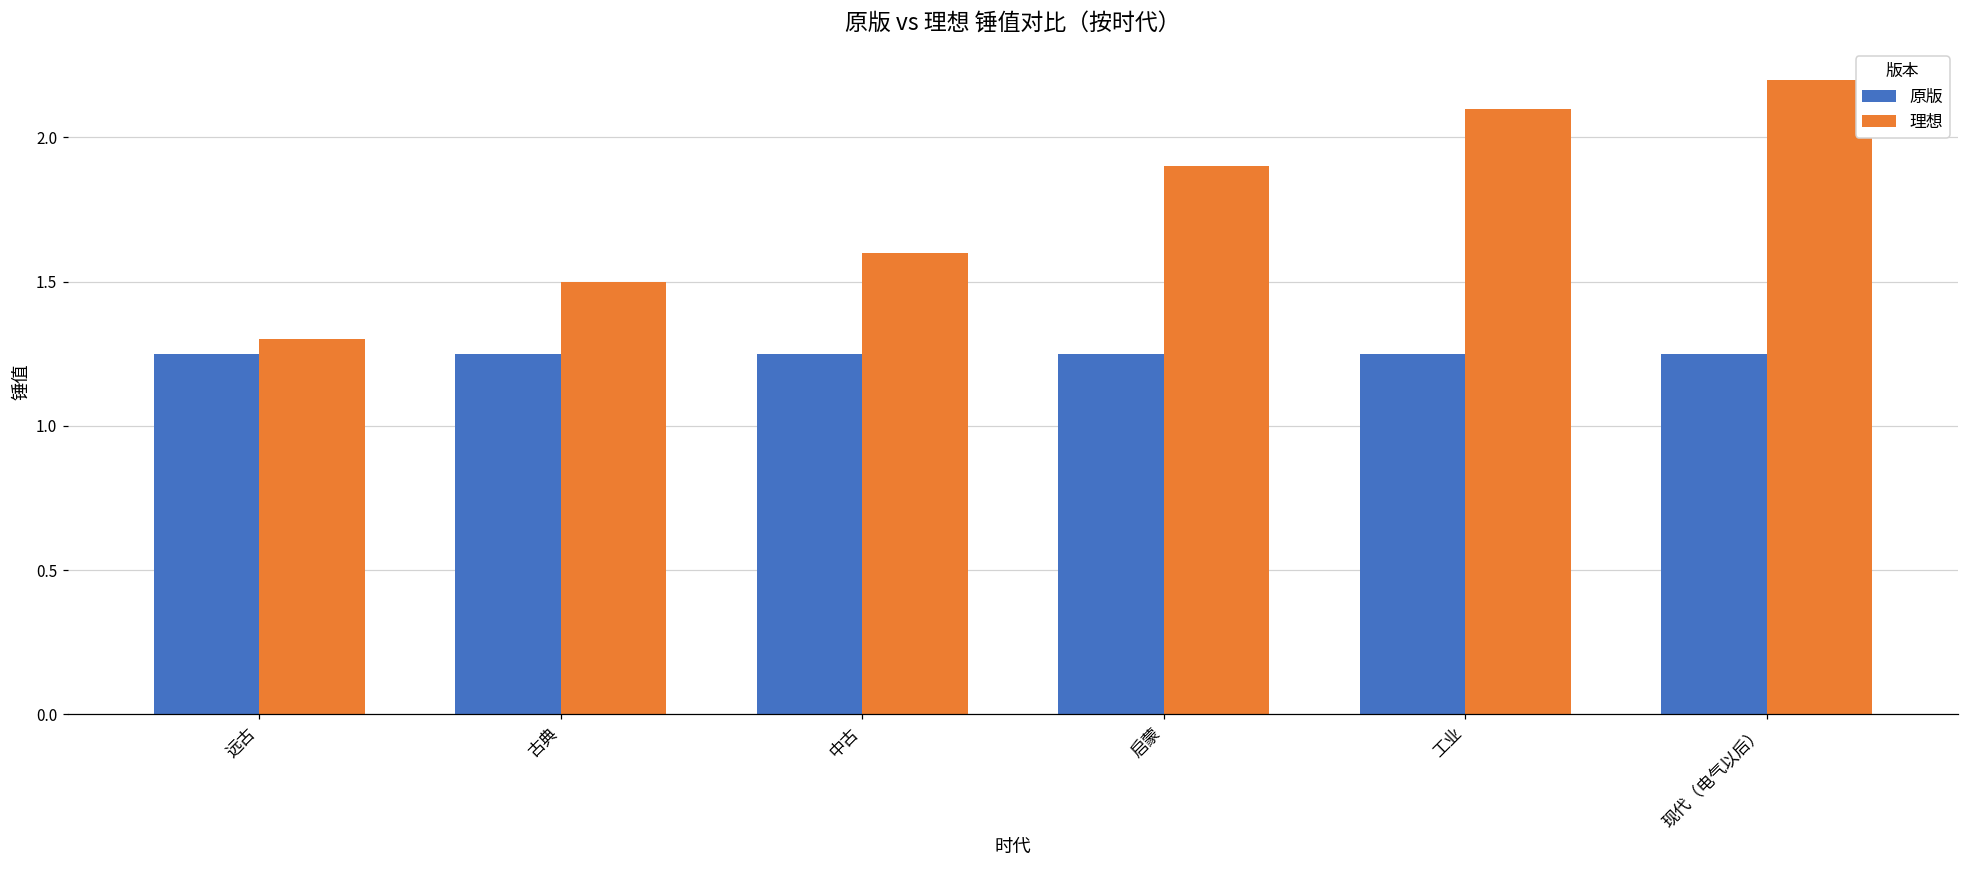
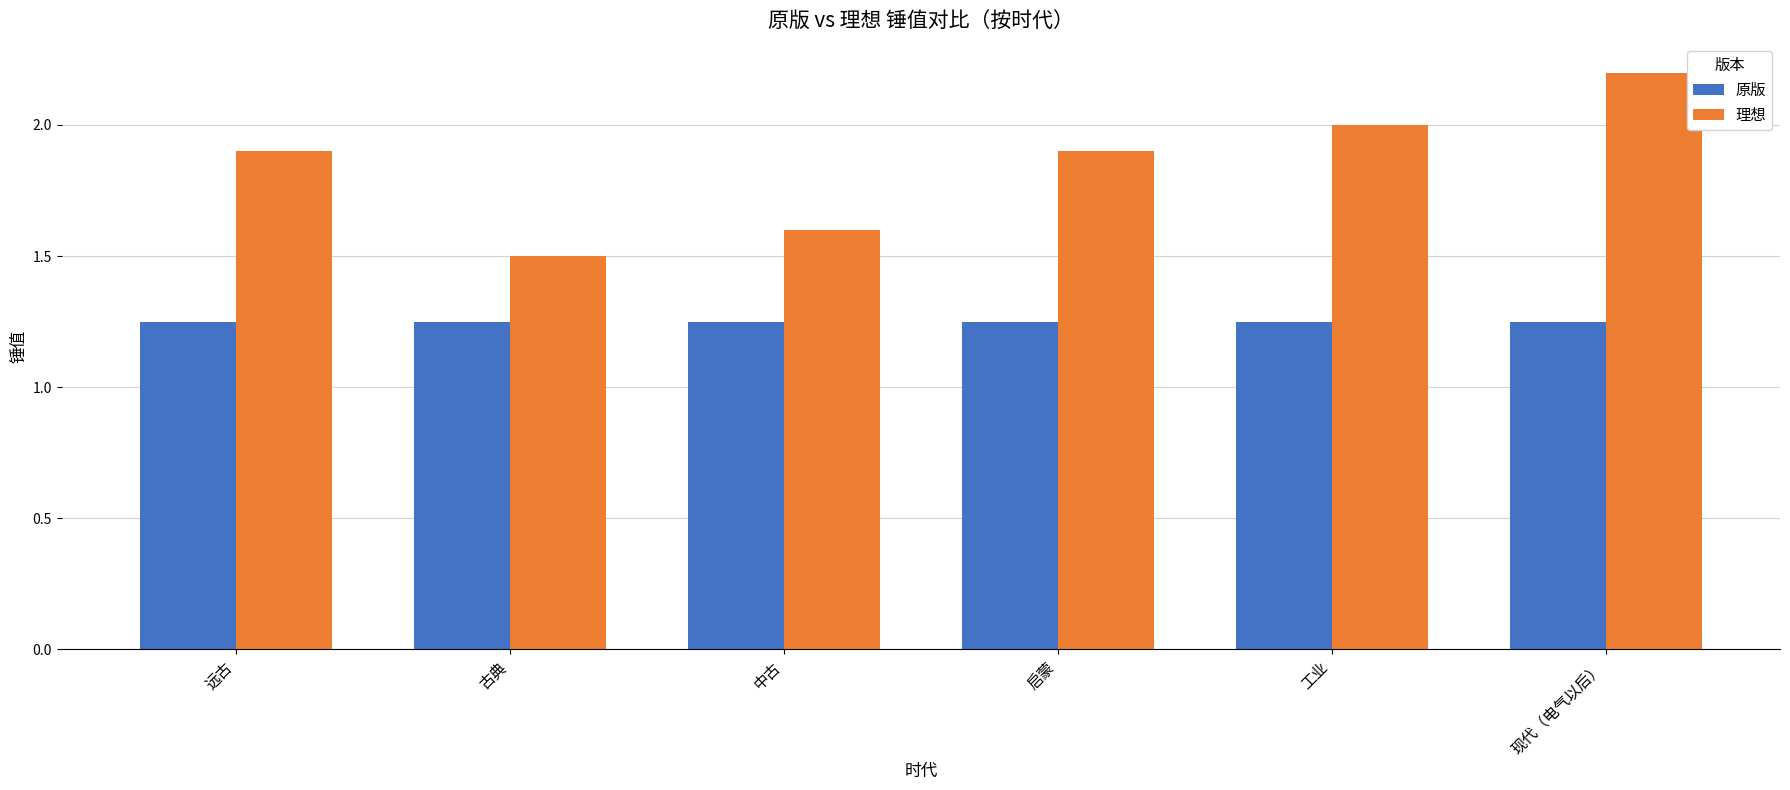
理想, 远古: 1.3 -> 1.9
理想, 工业: 2.1 -> 2.0
